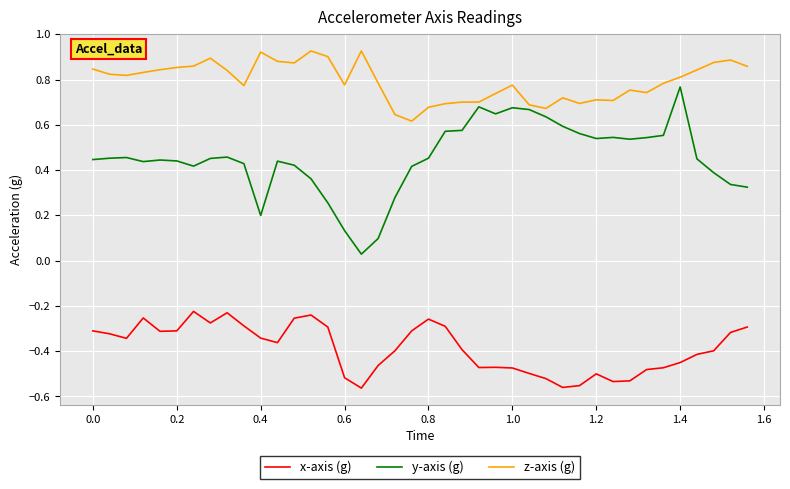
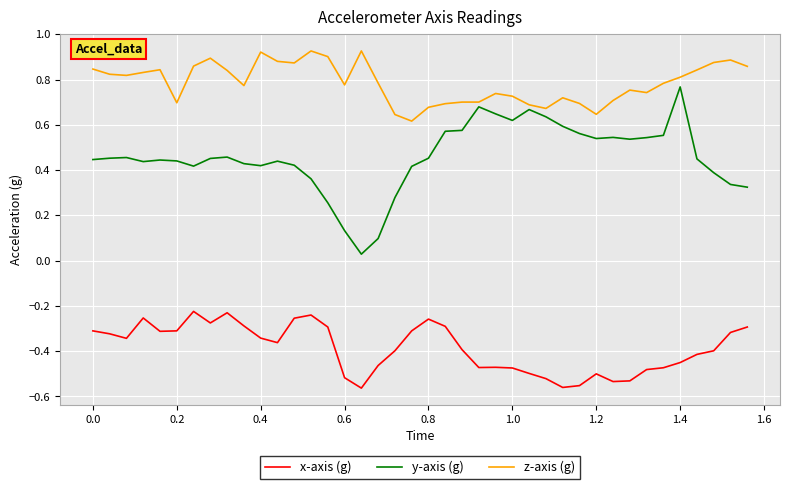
z-axis (g), 0.2: 0.85 -> 0.70
y-axis (g), 0.4: 0.20 -> 0.42
y-axis (g), 1.0: 0.68 -> 0.62
z-axis (g), 1.0: 0.78 -> 0.73
z-axis (g), 1.2: 0.71 -> 0.65
